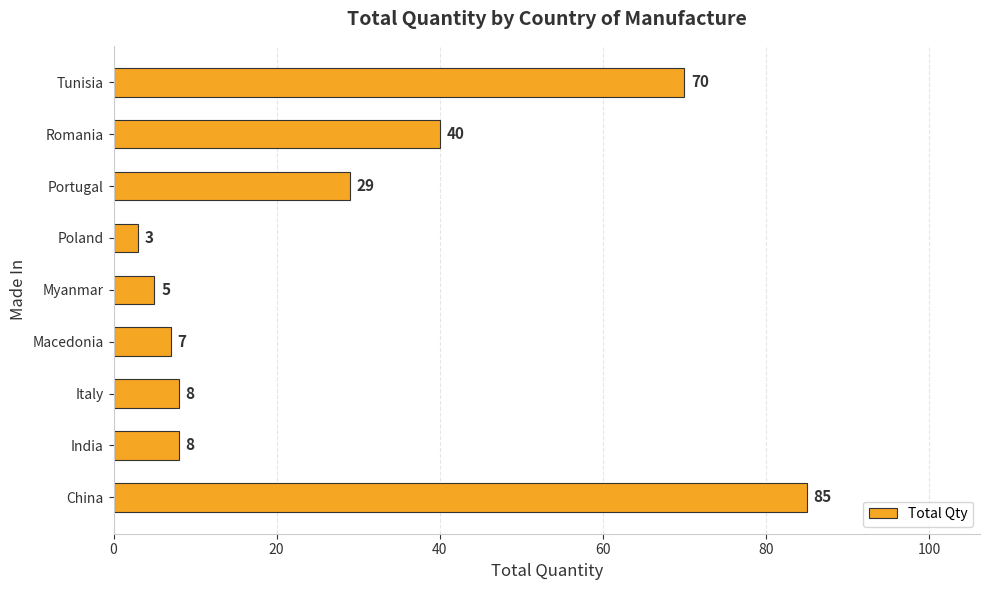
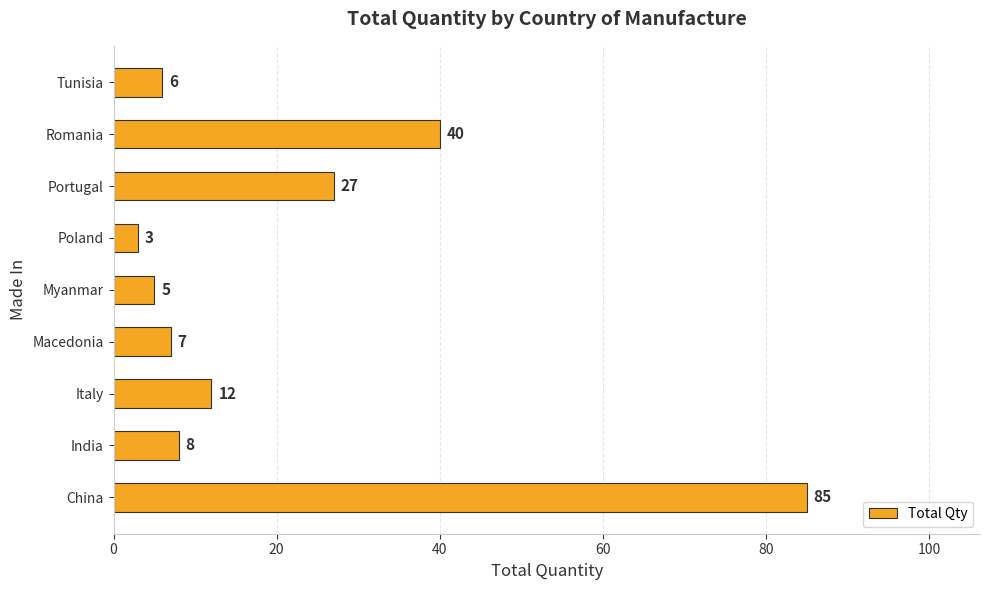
Tunisia: 70 -> 6
Portugal: 29 -> 27
Italy: 8 -> 12
